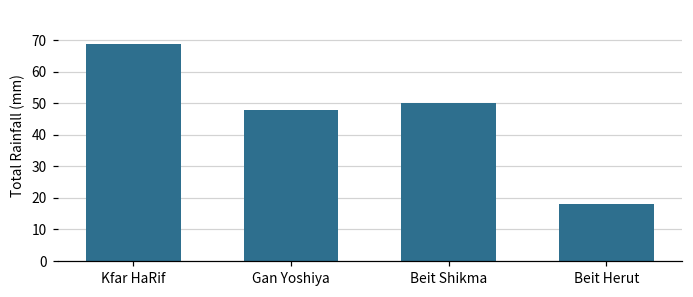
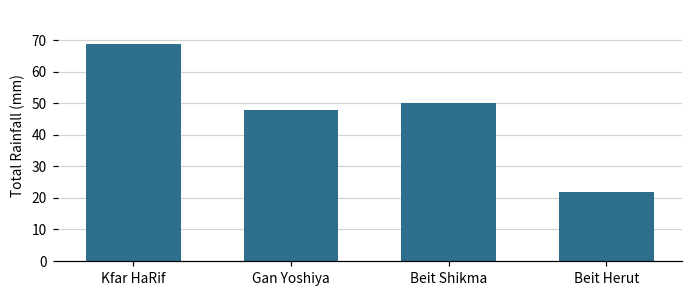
Beit Herut: 18 -> 22
